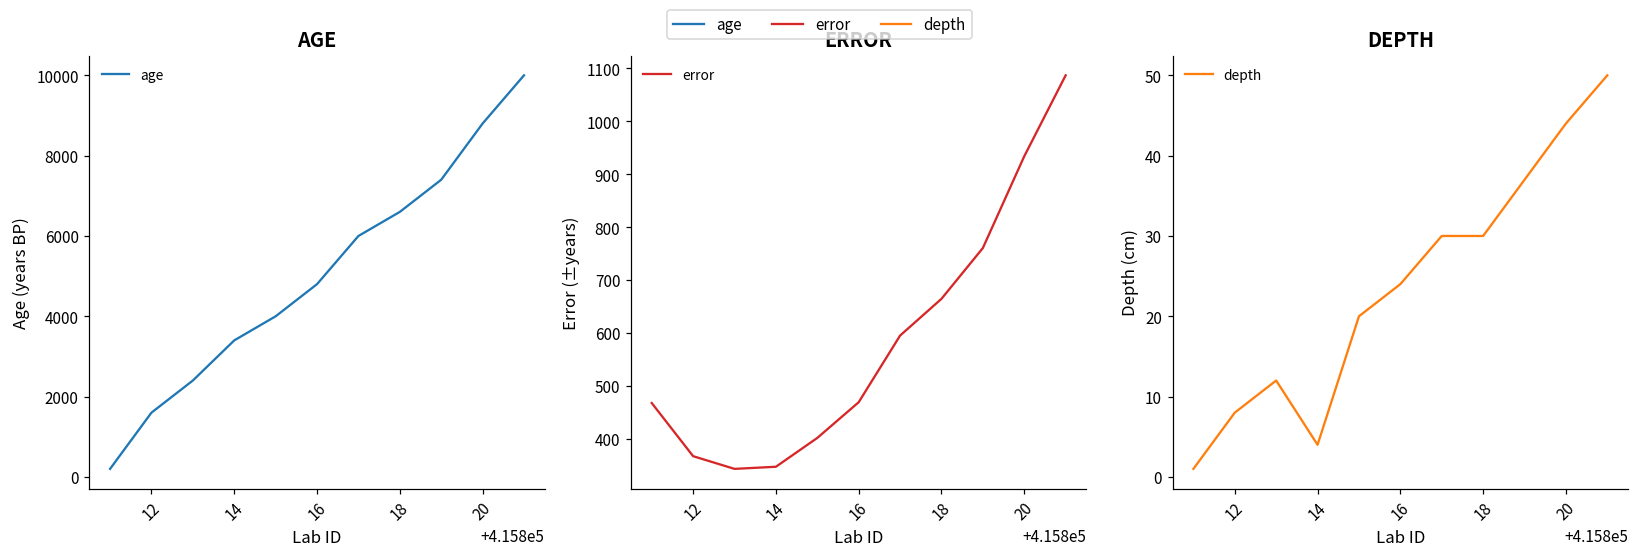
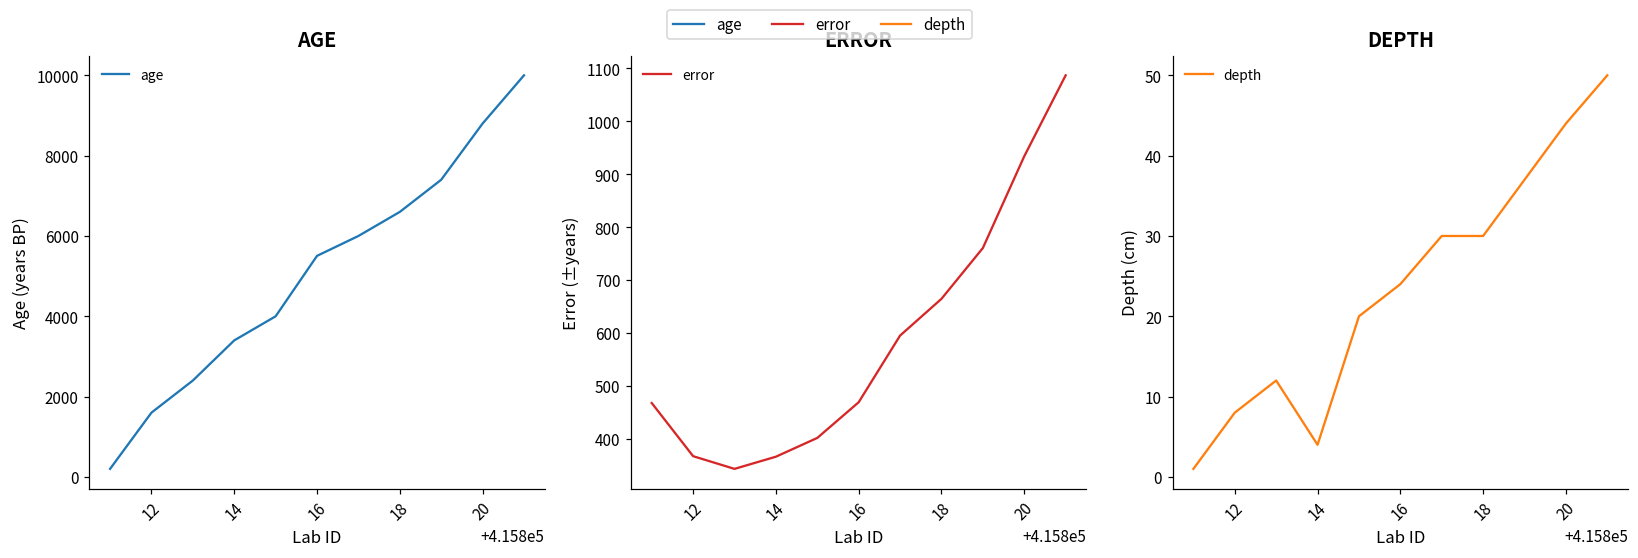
AGE, 16: 4800 -> 5500
ERROR, 14: 350 -> 370
